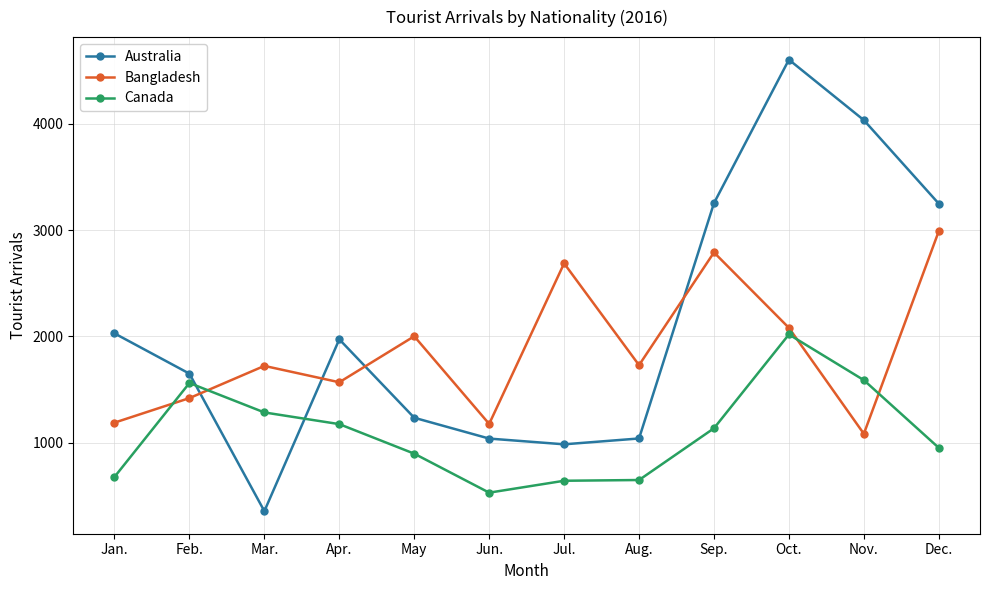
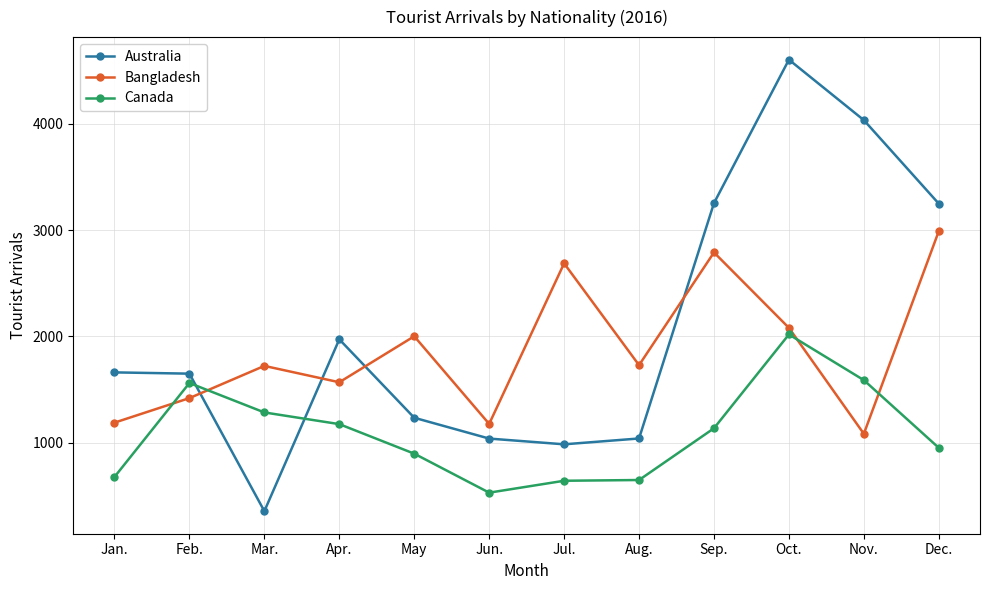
Australia, Jan.: 2030 -> 1660
